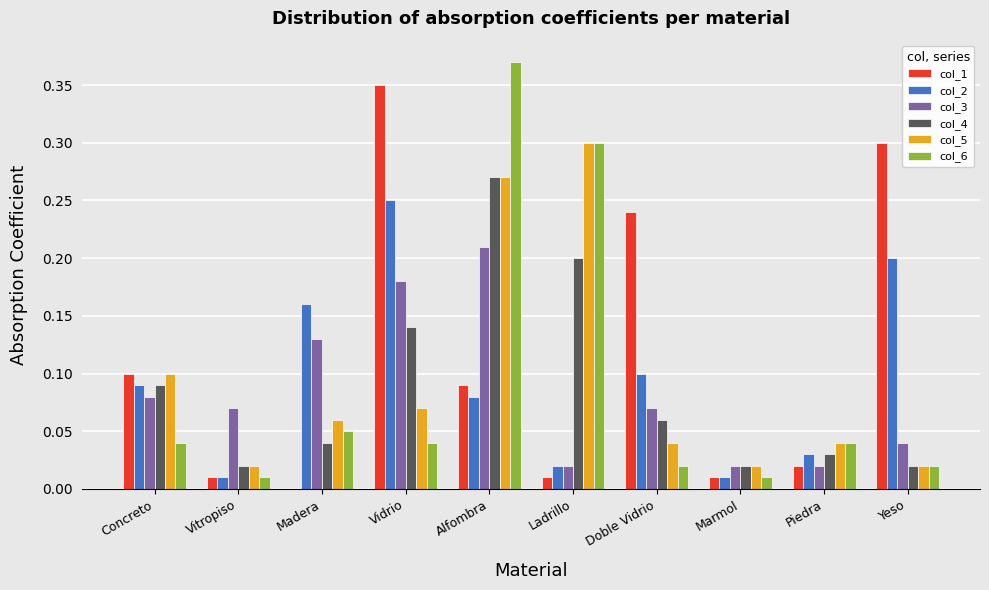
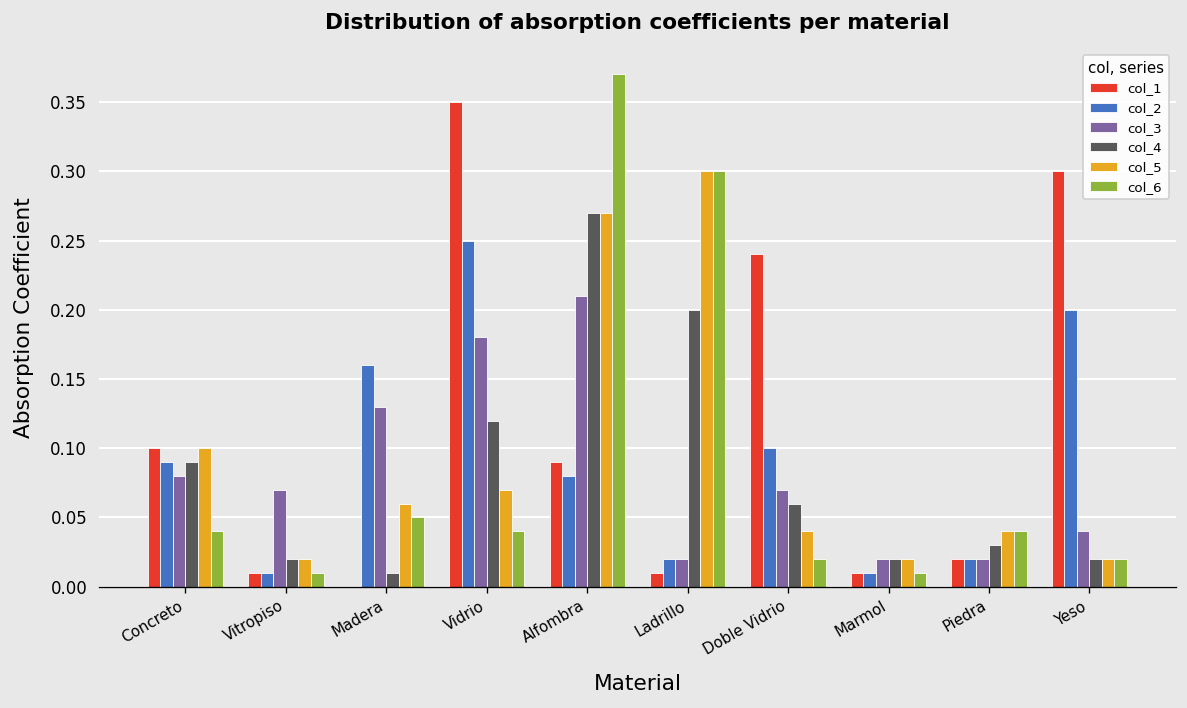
col_4, Madera: 0.04 -> 0.01
col_4, Vidrio: 0.14 -> 0.12
col_2, Piedra: 0.03 -> 0.02
